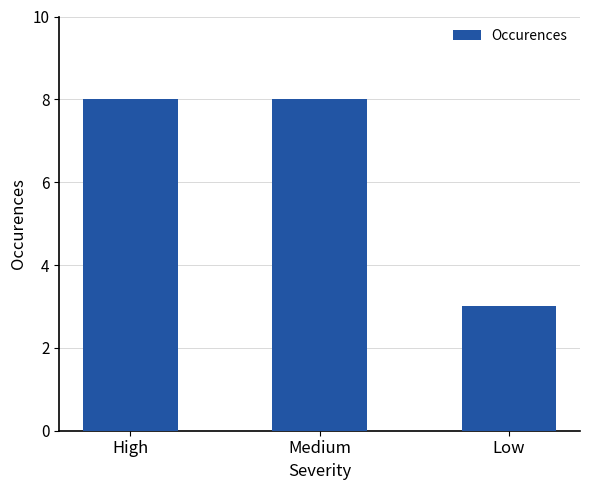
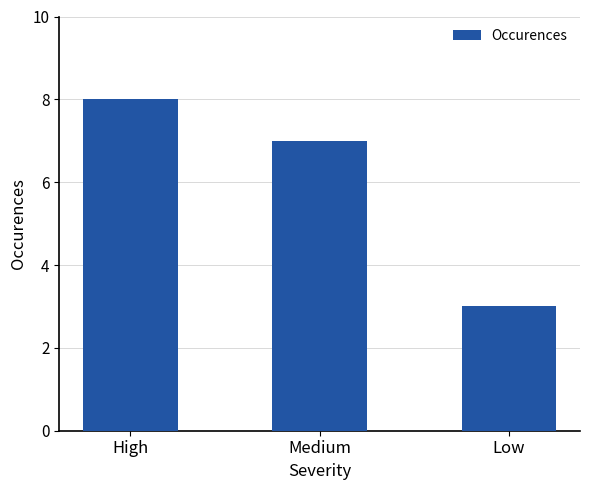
Medium: 8 -> 7
